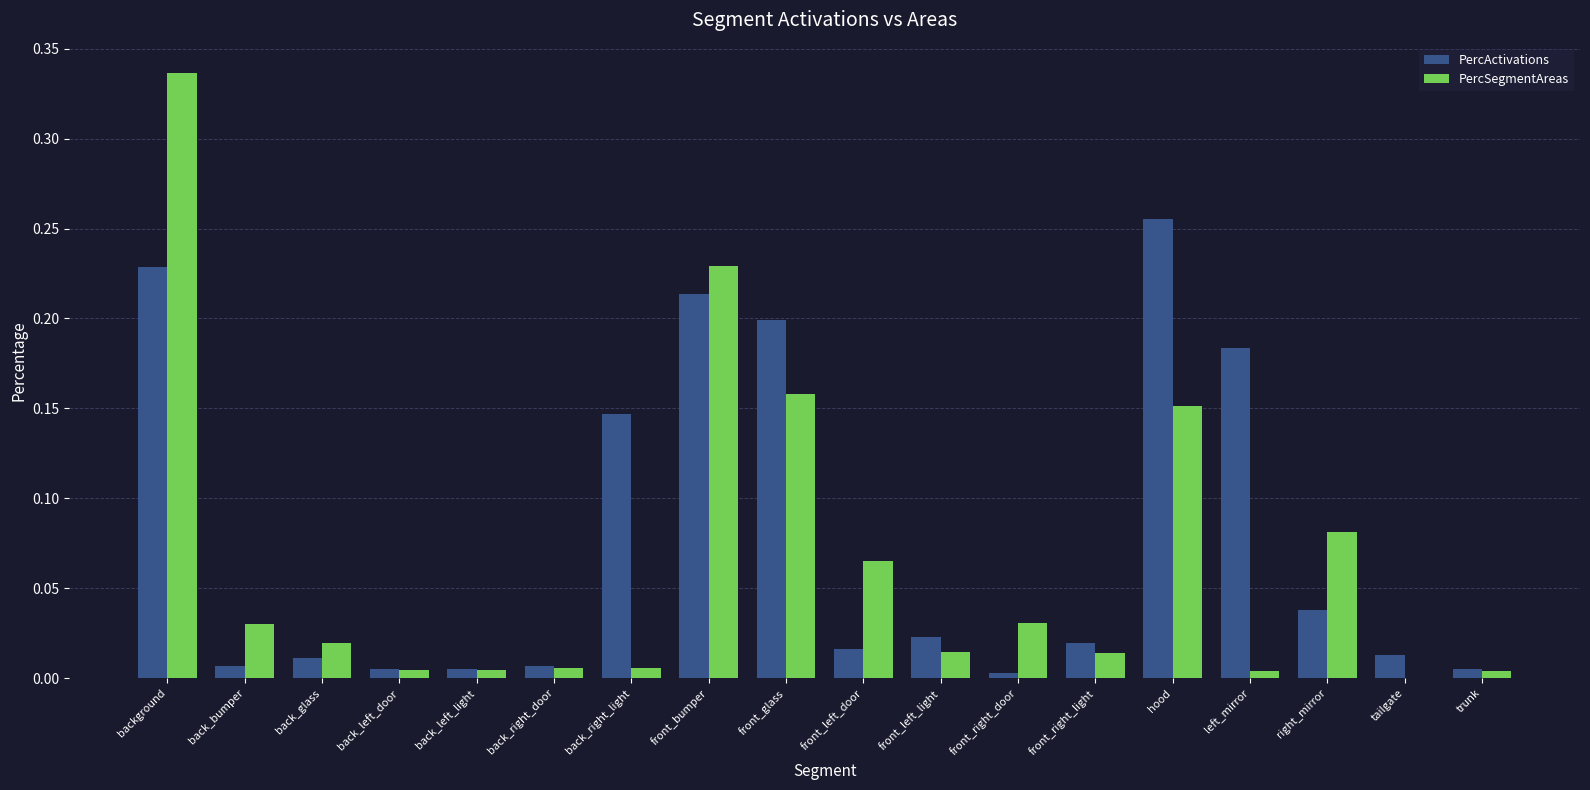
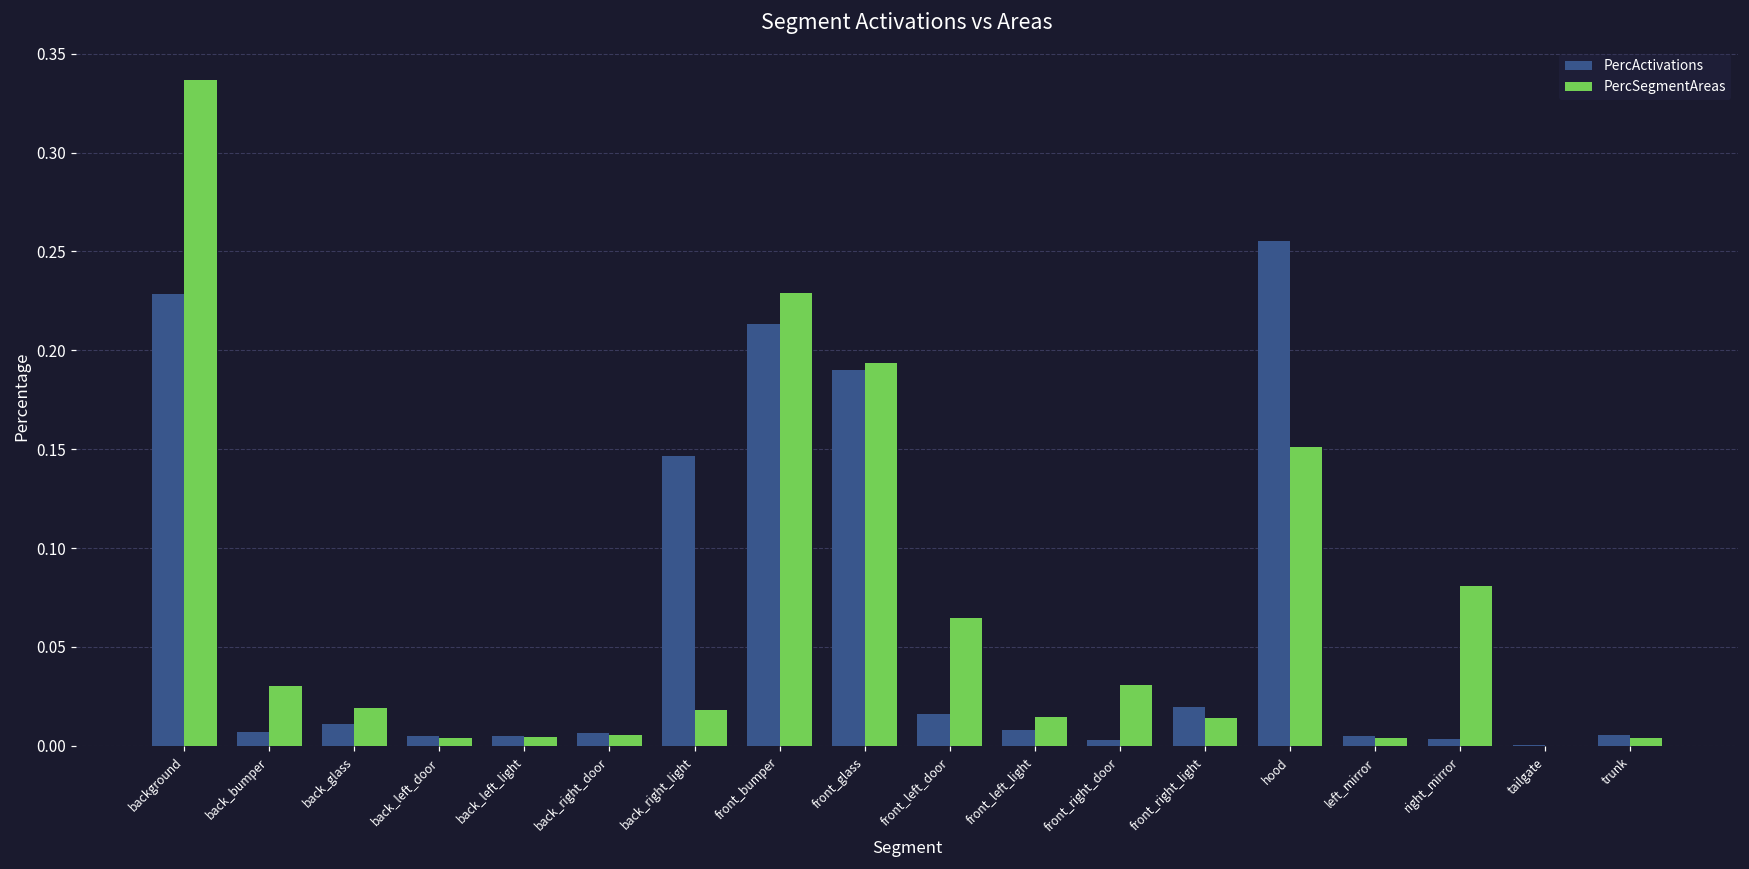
PercSegmentAreas, back_right_light: 0.006 -> 0.018
PercActivations, front_glass: 0.199 -> 0.190
PercSegmentAreas, front_glass: 0.158 -> 0.194
PercActivations, front_left_light: 0.023 -> 0.008
PercActivations, left_mirror: 0.184 -> 0.005
PercActivations, right_mirror: 0.038 -> 0.004
PercActivations, tailgate: 0.013 -> 0.000
